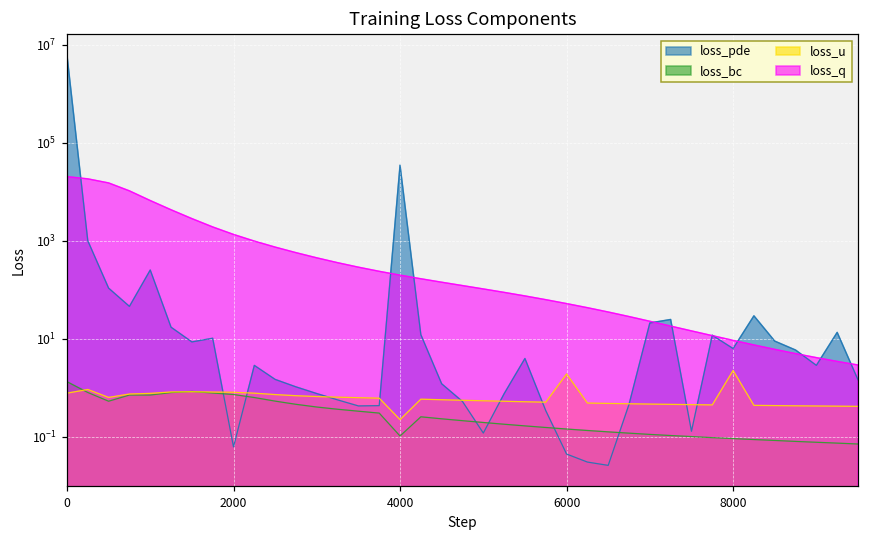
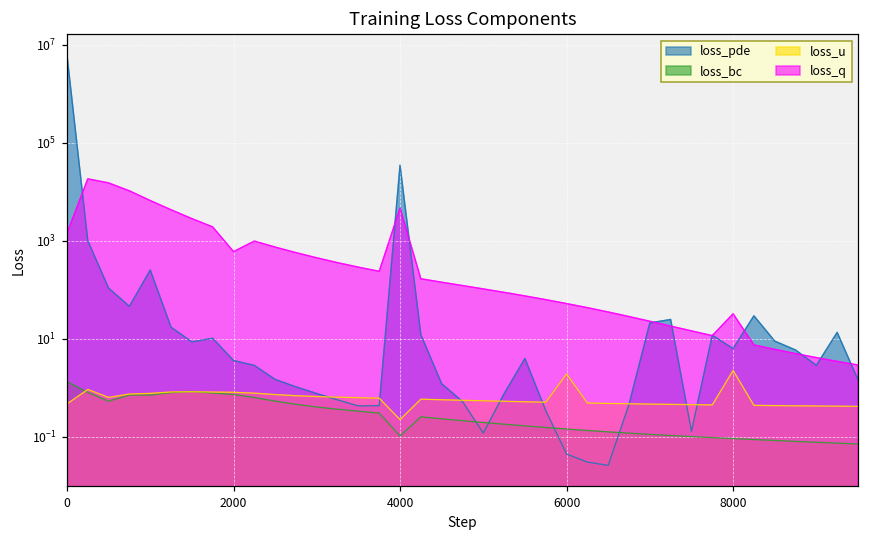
loss_u, 0: 0.8 -> 0.5
loss_q, 0: 20000 -> 1400
loss_pde, 2000: 0.06 -> 4
loss_q, 2000: 1300 -> 600
loss_q, 4000: 200 -> 5000
loss_q, 8000: 9 -> 30
